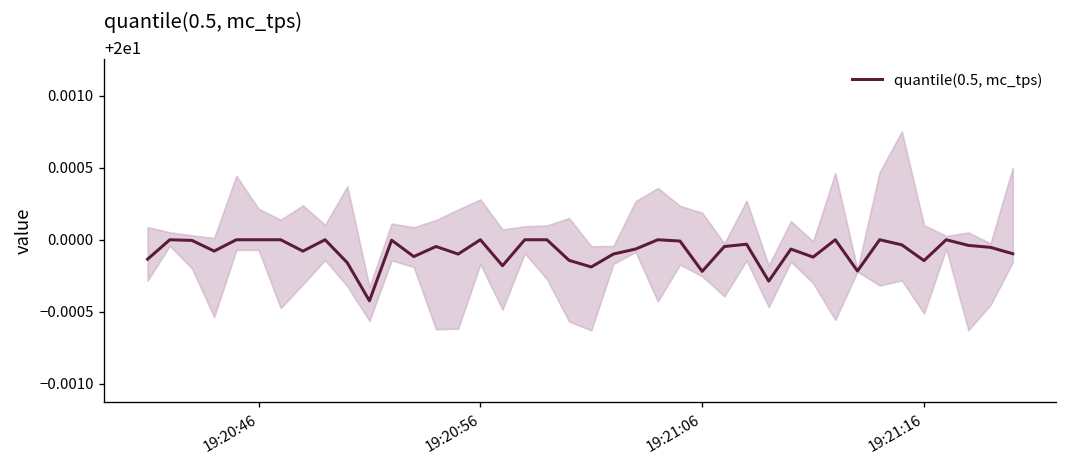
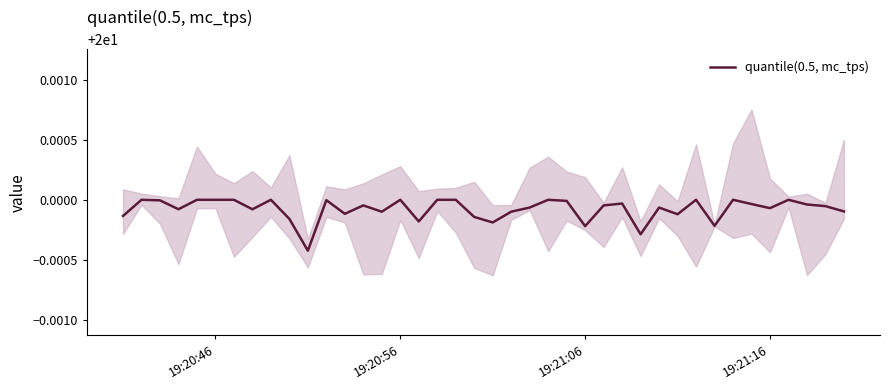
quantile(0.5, mc_tps), 19:21:16: 19.99986 -> 19.99993
